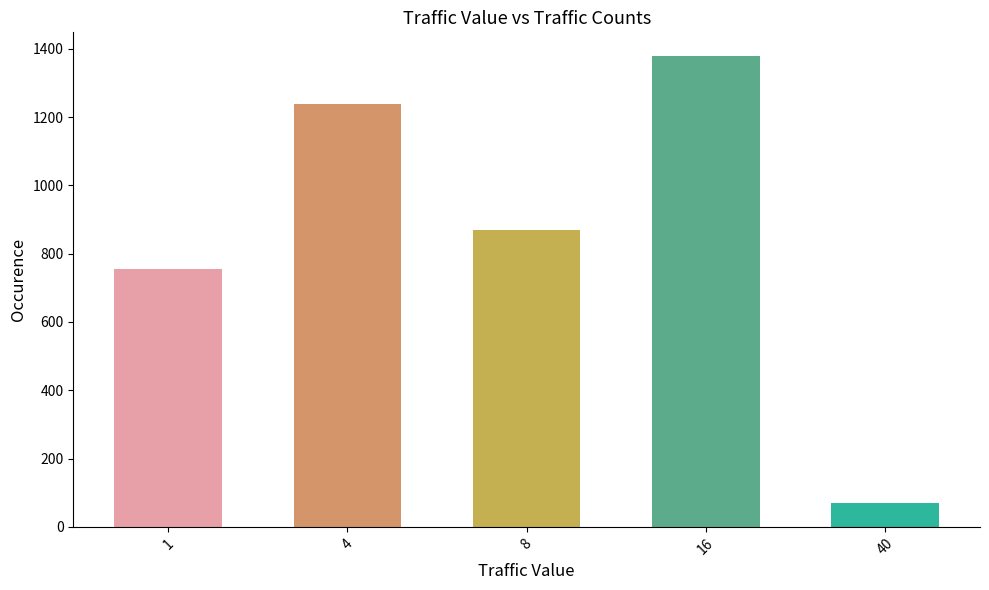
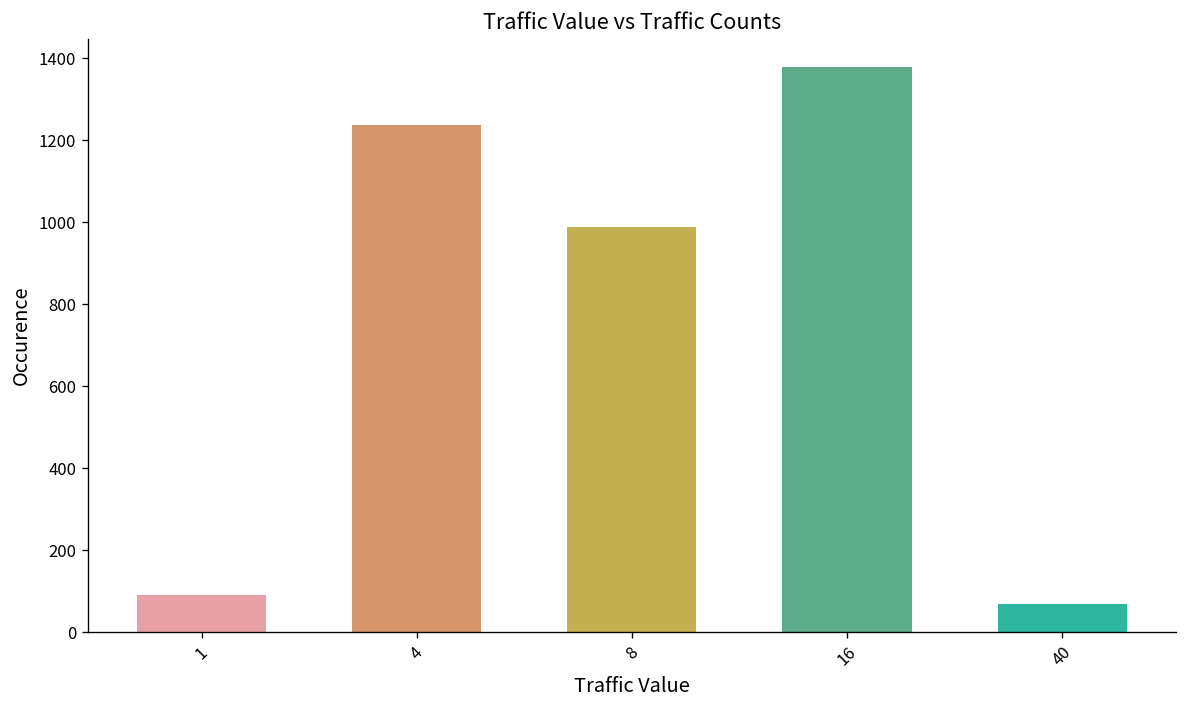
1: 760 -> 90
8: 870 -> 990
